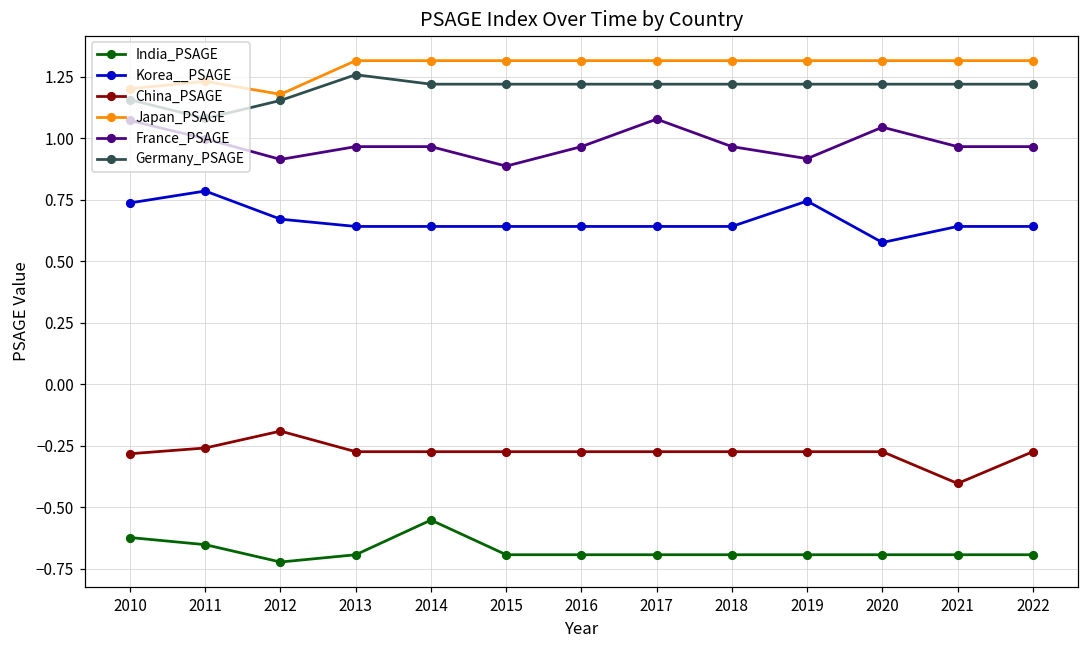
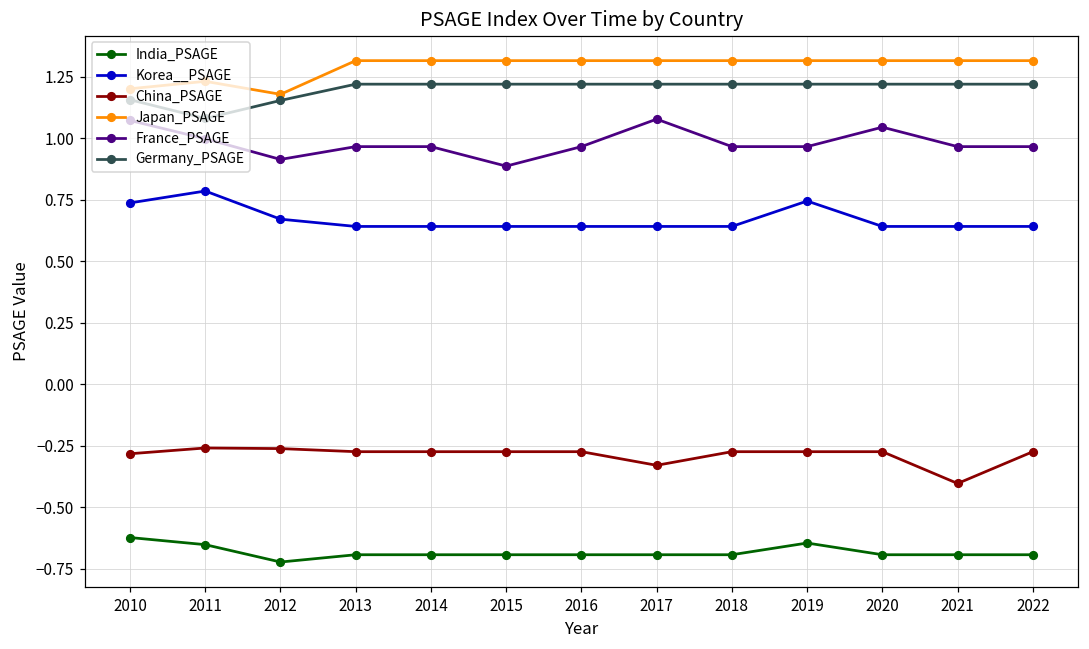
China_PSAGE, 2012: -0.19 -> -0.26
Germany_PSAGE, 2013: 1.26 -> 1.22
India_PSAGE, 2014: -0.55 -> -0.69
China_PSAGE, 2017: -0.27 -> -0.33
India_PSAGE, 2019: -0.69 -> -0.65
France_PSAGE, 2019: 0.92 -> 0.97
Korea__PSAGE, 2020: 0.58 -> 0.64
